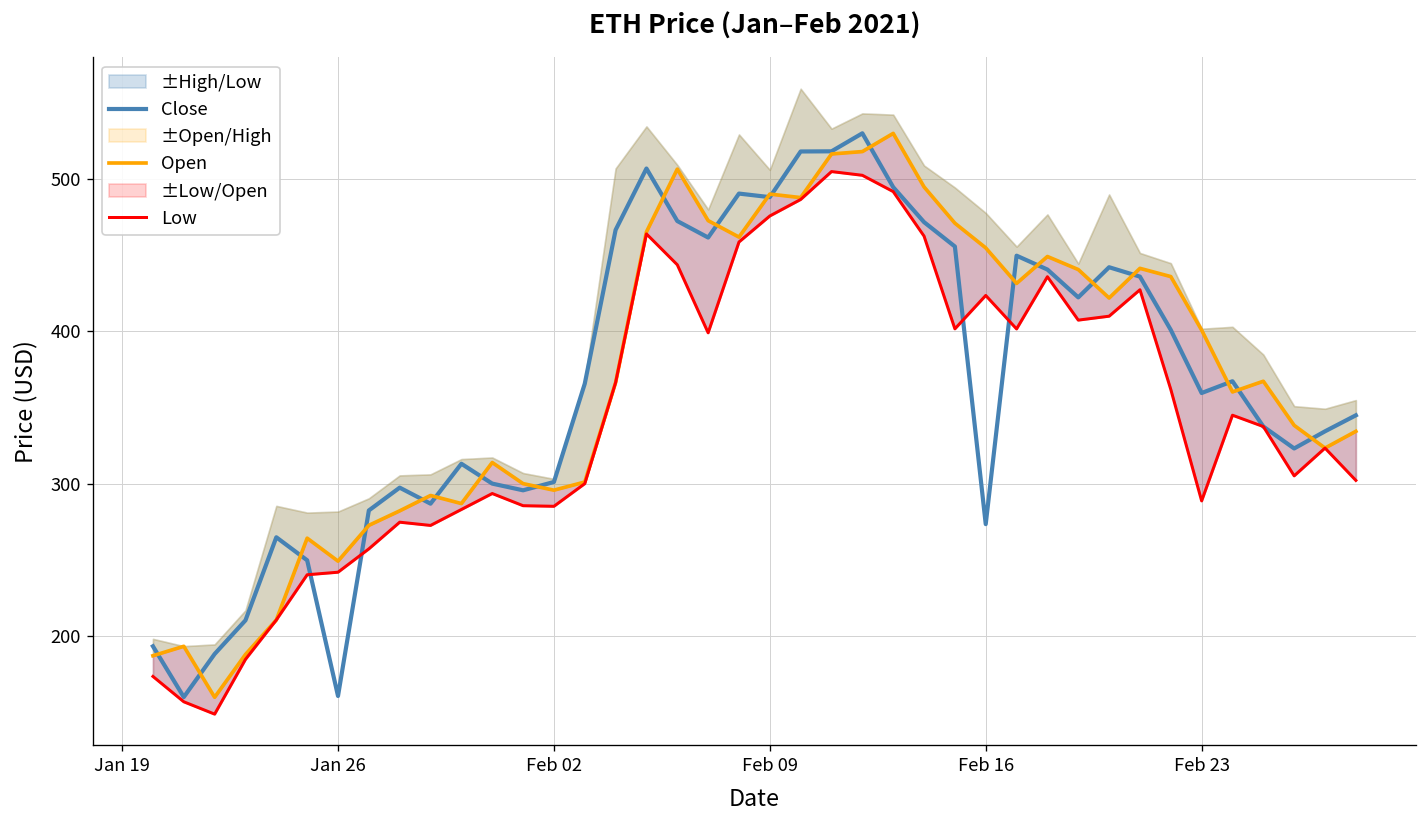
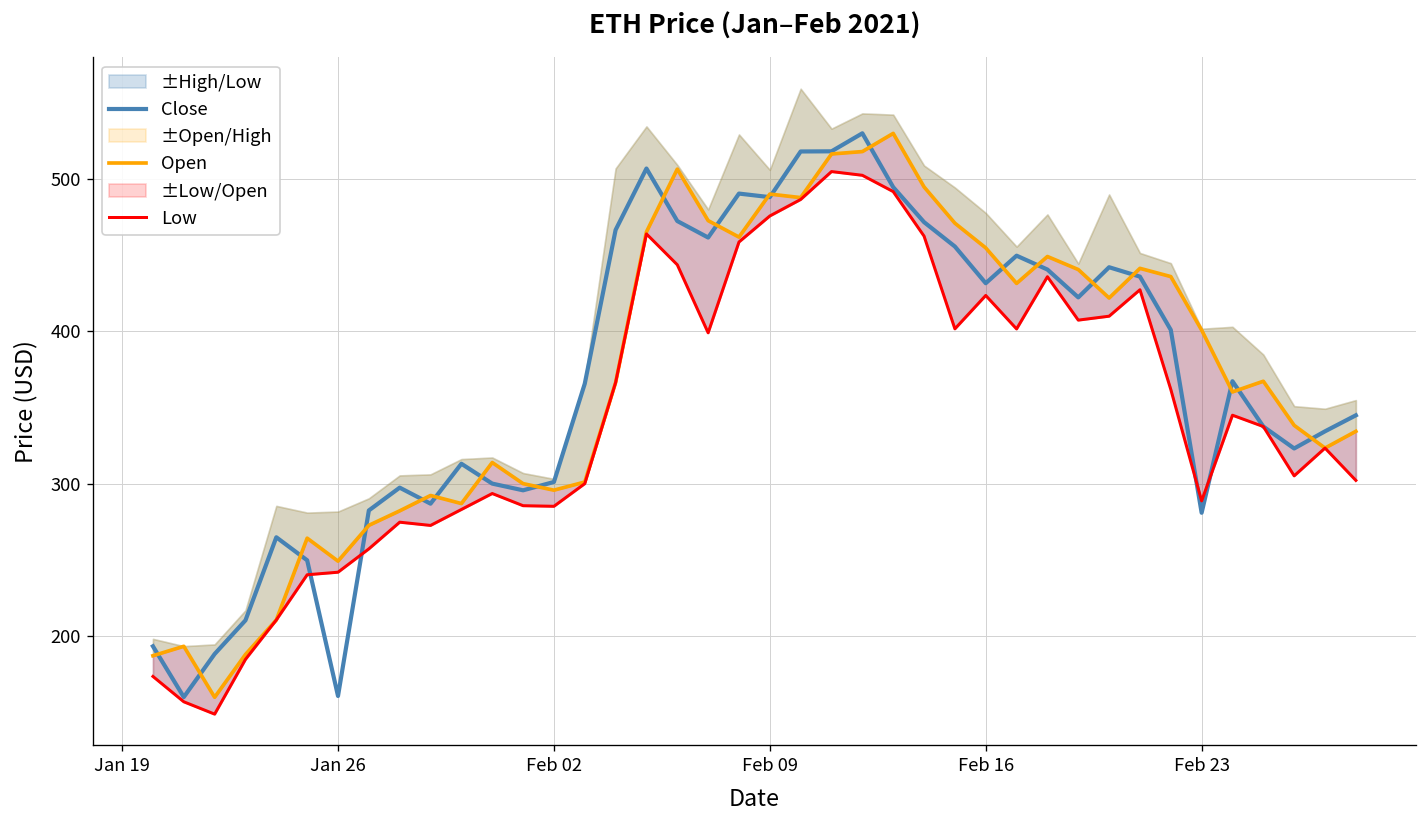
Close, Feb 16: 273 -> 432
Close, Feb 23: 359 -> 281
